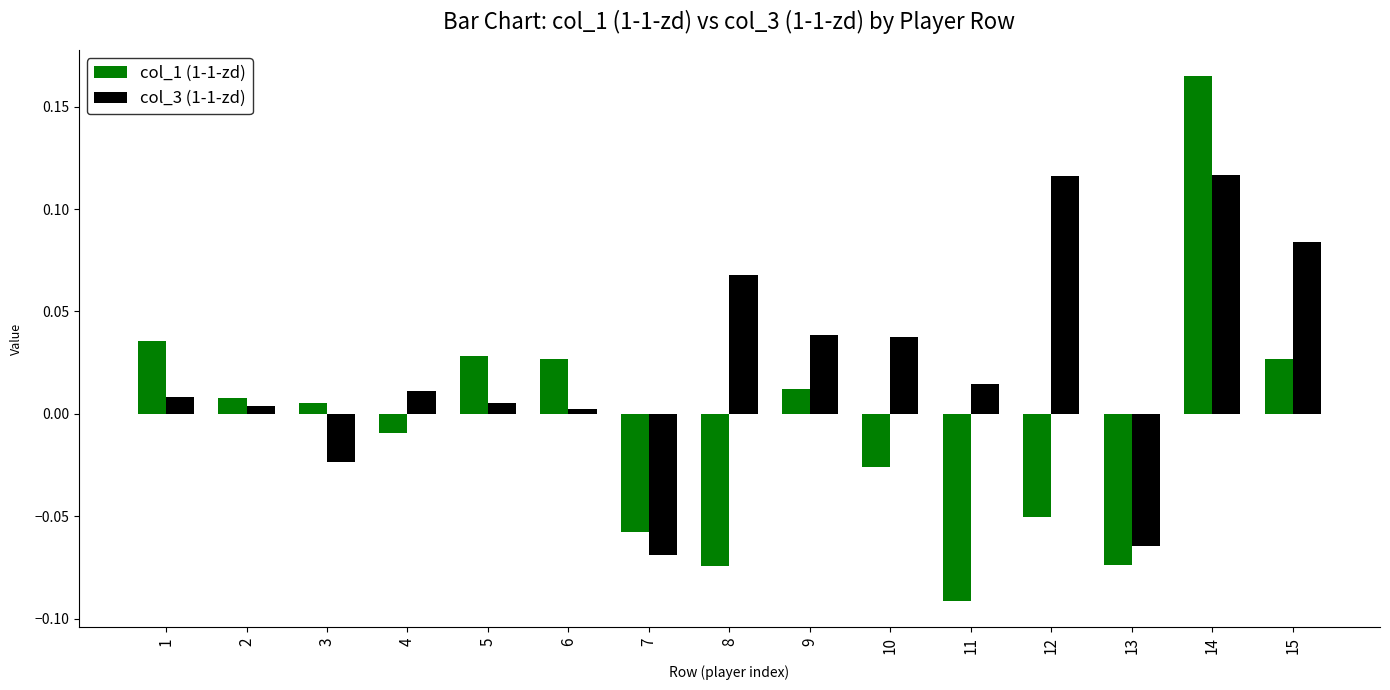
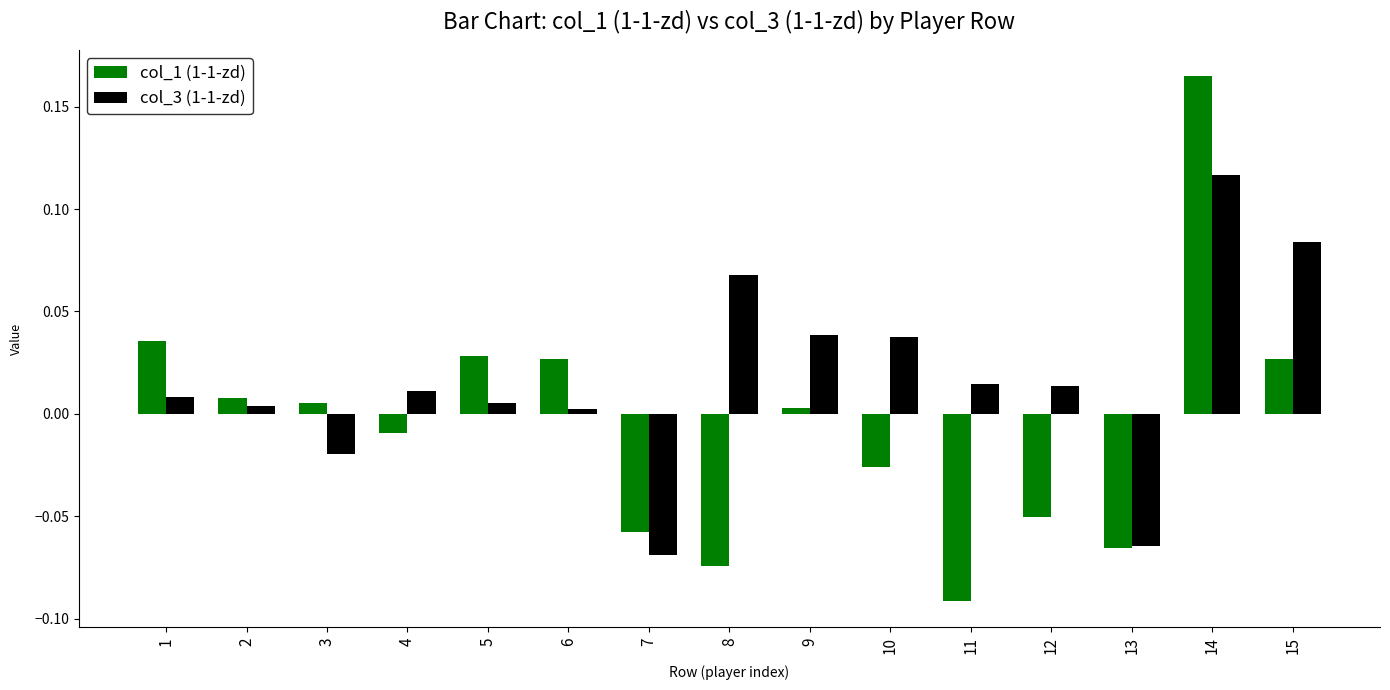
col_3 (1-1-zd), 3: -0.024 -> -0.020
col_1 (1-1-zd), 9: 0.012 -> 0.003
col_3 (1-1-zd), 12: 0.116 -> 0.013
col_1 (1-1-zd), 13: -0.074 -> -0.065
